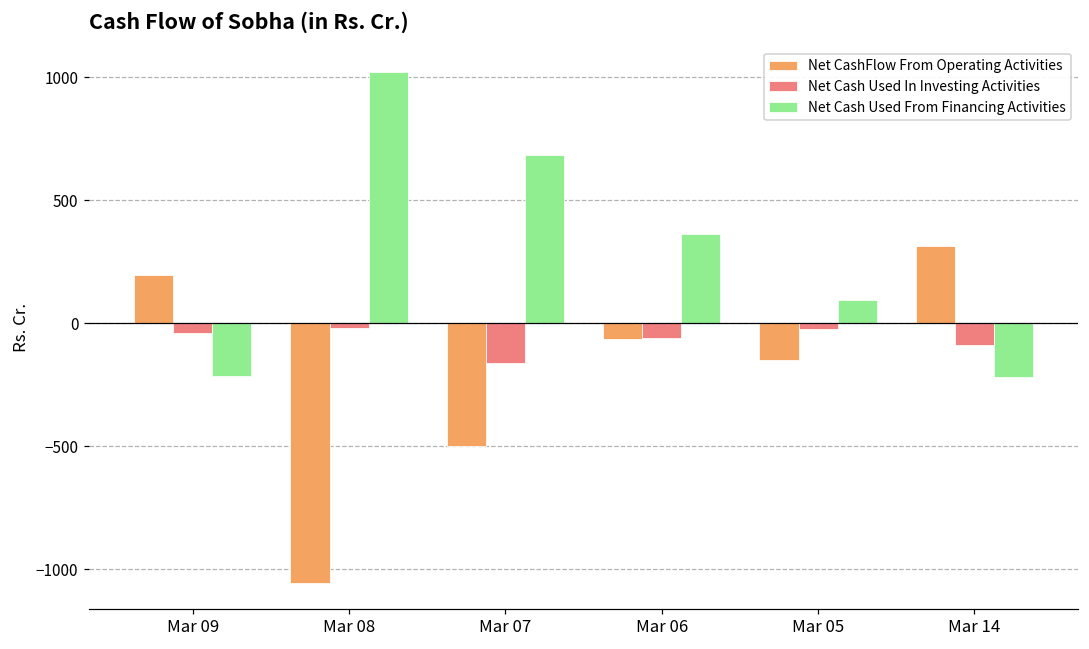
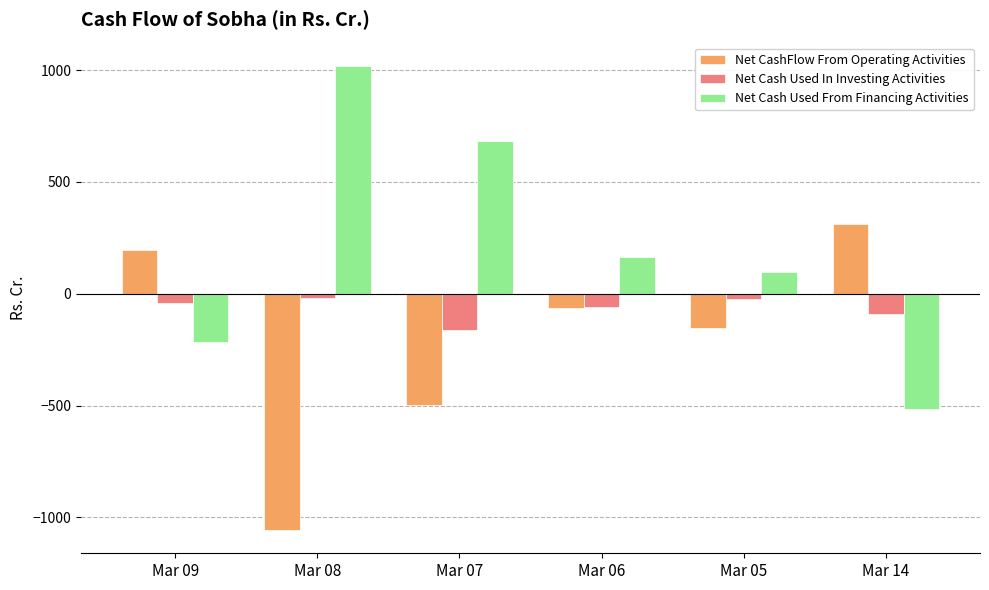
Net Cash Used From Financing Activities, Mar 06: 360 -> 160
Net Cash Used From Financing Activities, Mar 14: -220 -> -520
